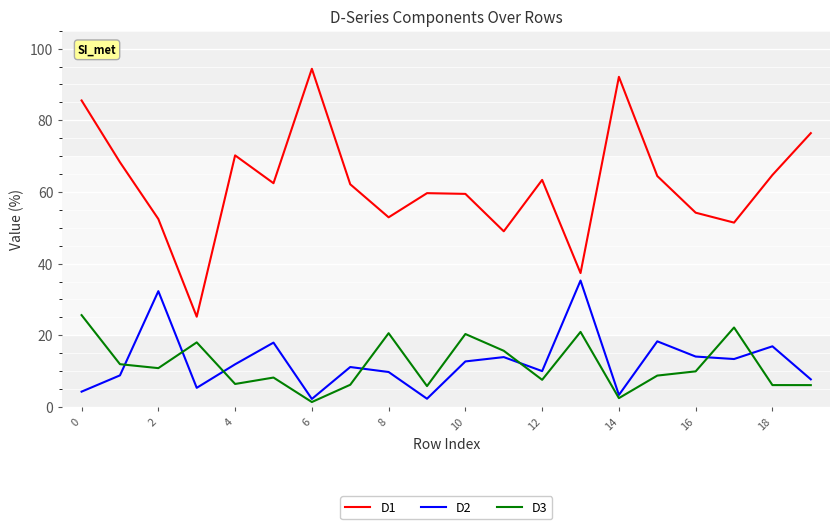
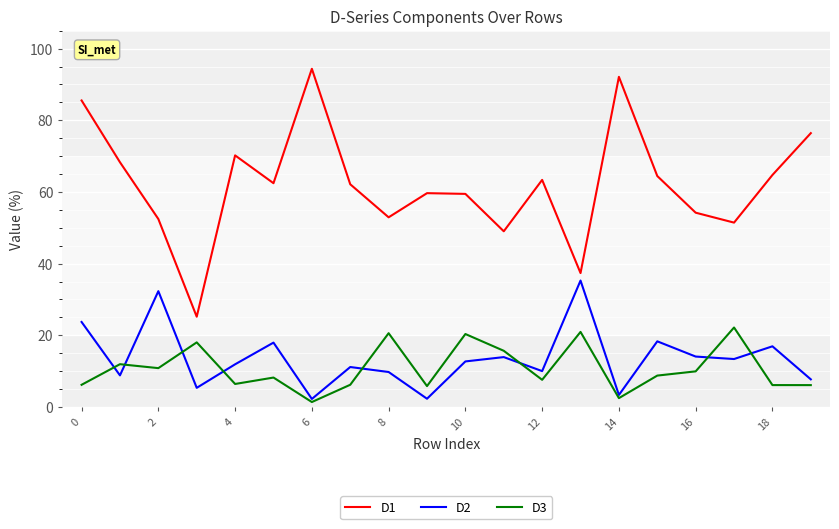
D2, 0: 4 -> 24
D3, 0: 26 -> 6
